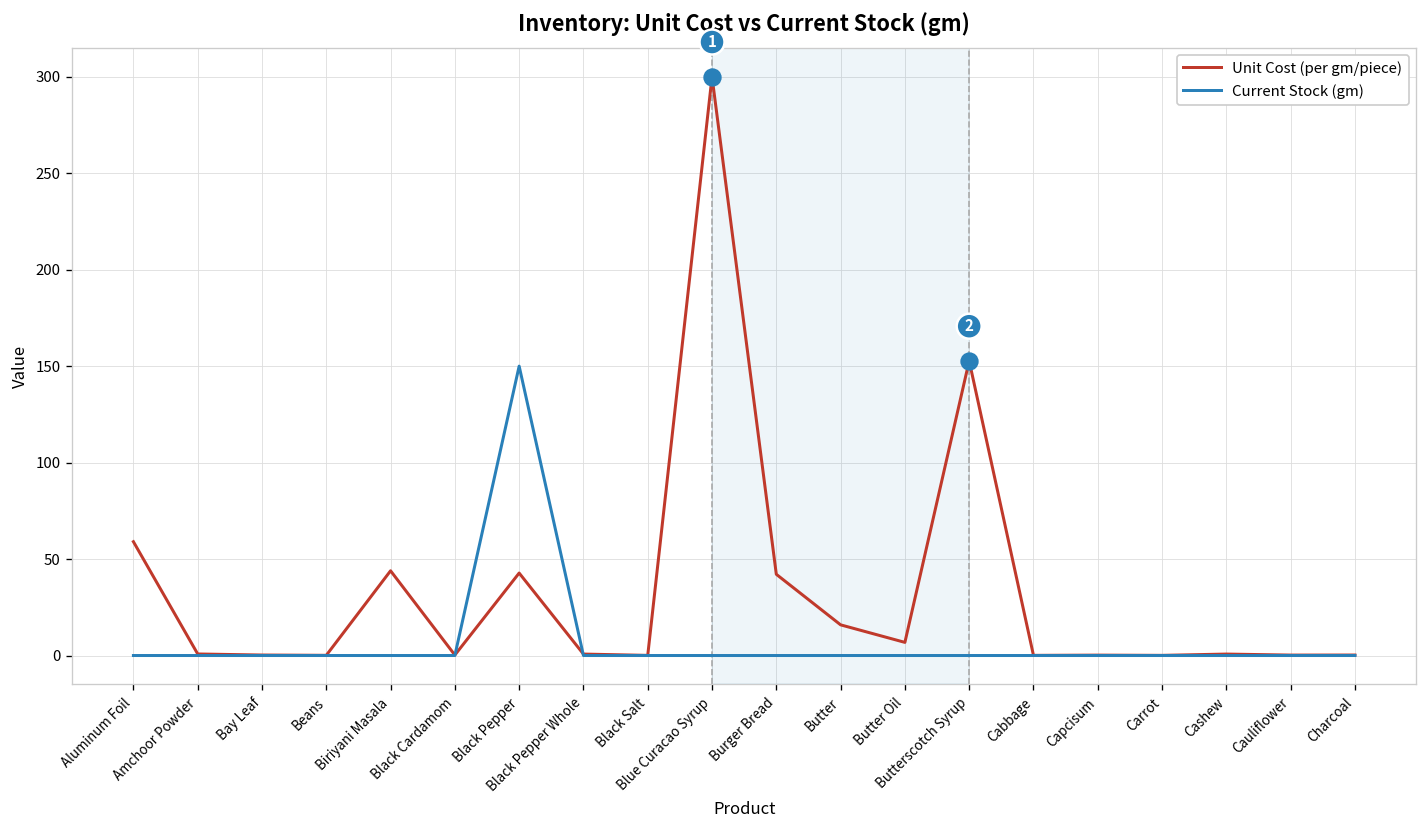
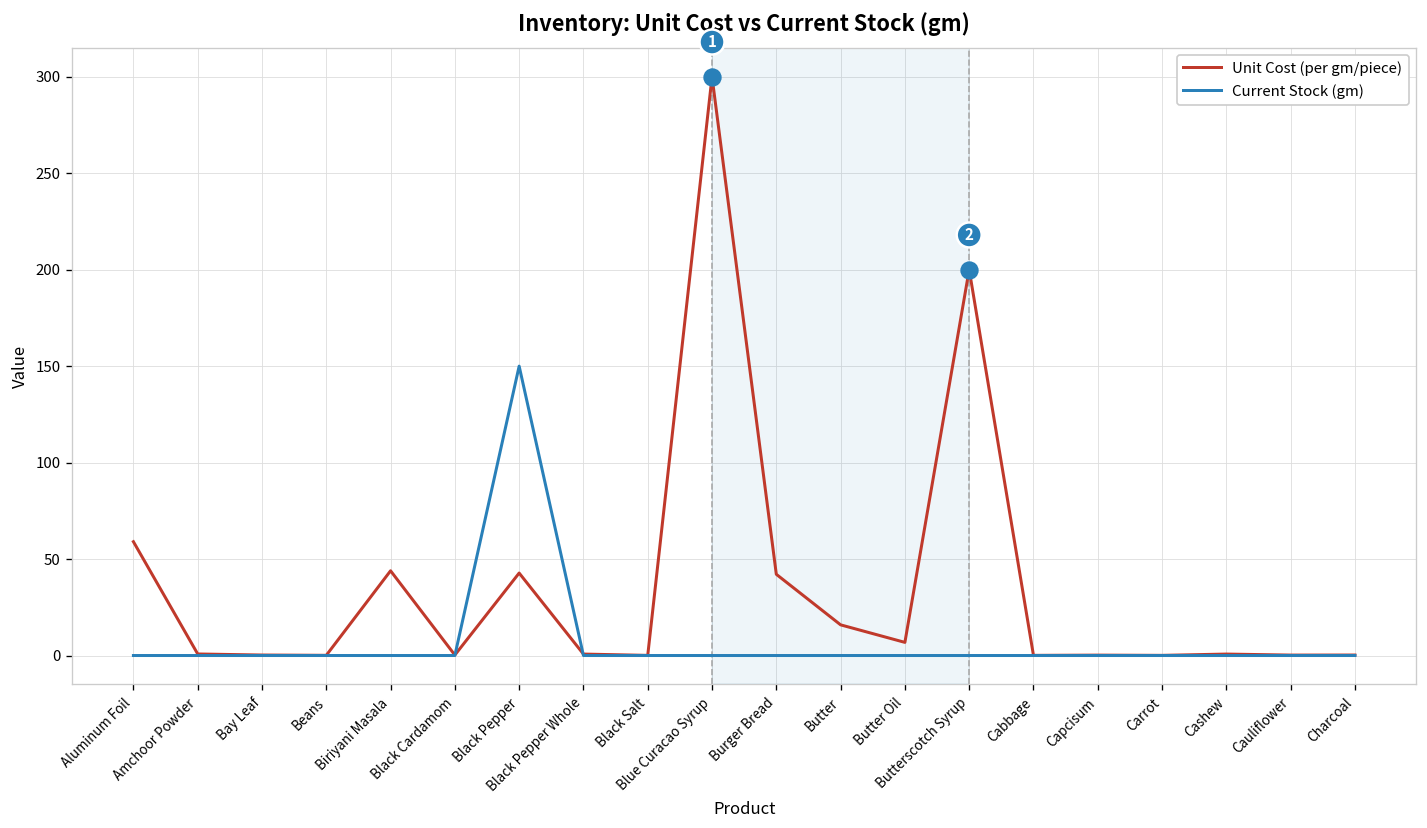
Unit Cost (per gm/piece), Butterscotch Syrup: 153 -> 200
